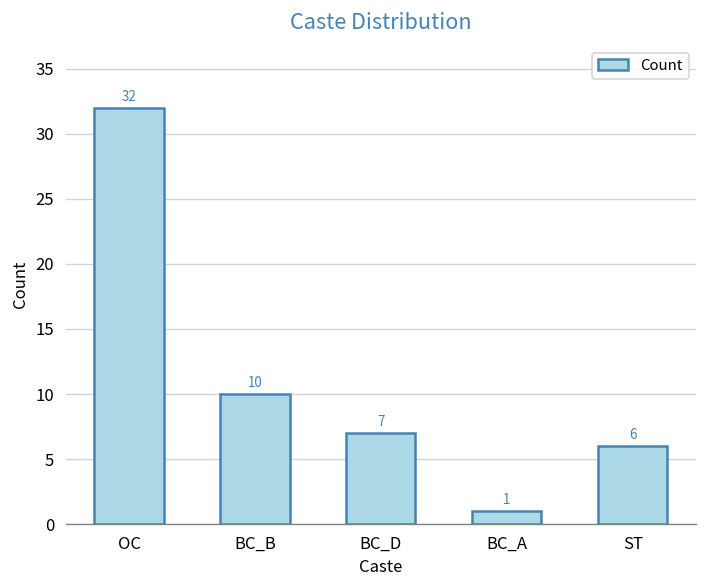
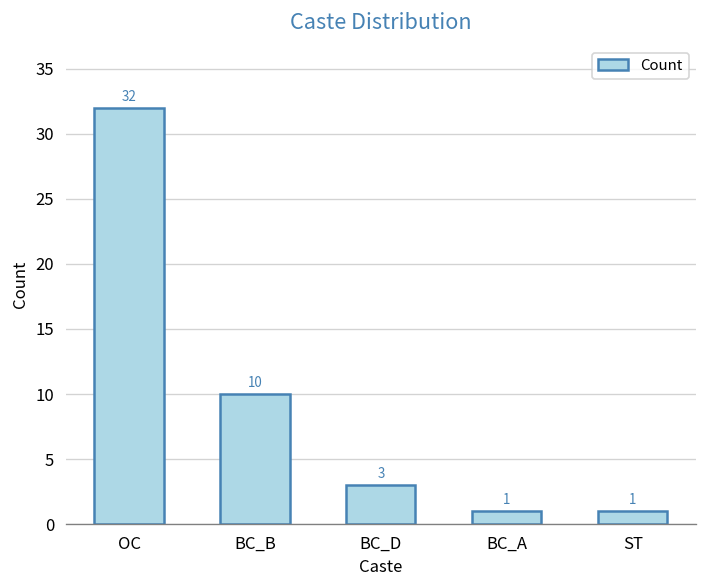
BC_D: 7 -> 3
ST: 6 -> 1
